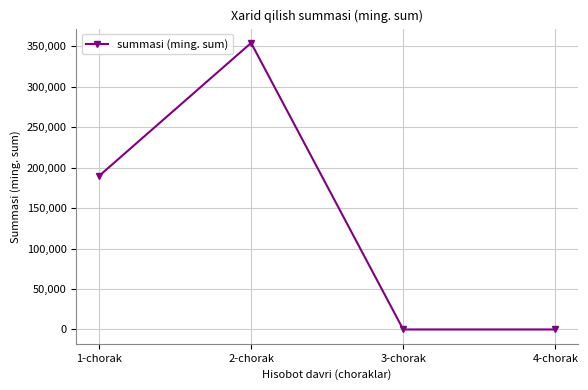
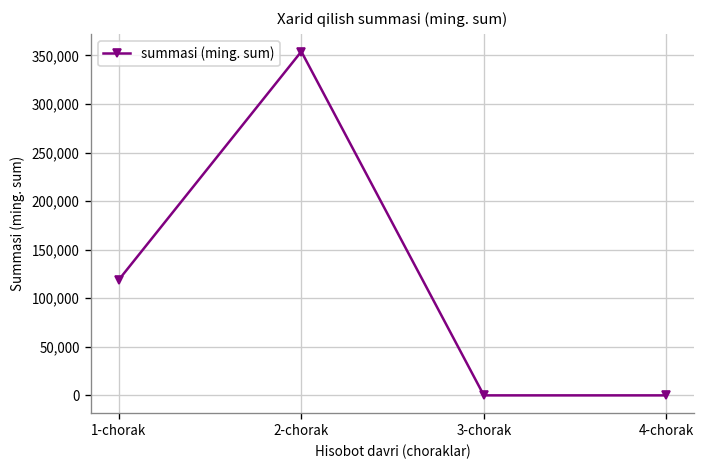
1-chorak: 190,000 -> 120,000
